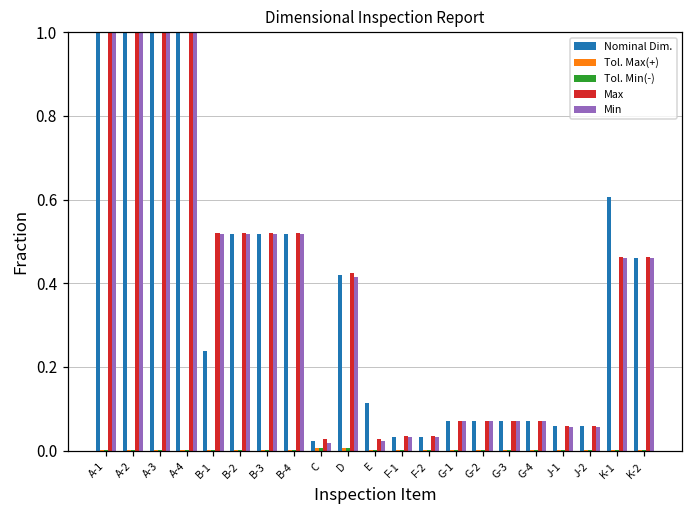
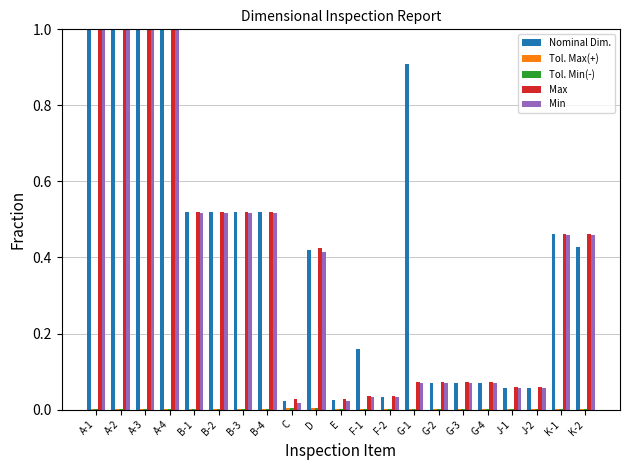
Nominal Dim., B-1: 0.24 -> 0.52
Nominal Dim., E: 0.11 -> 0.03
Nominal Dim., F-1: 0.03 -> 0.16
Nominal Dim., G-1: 0.07 -> 0.91
Nominal Dim., K-1: 0.61 -> 0.46
Nominal Dim., K-2: 0.46 -> 0.43
